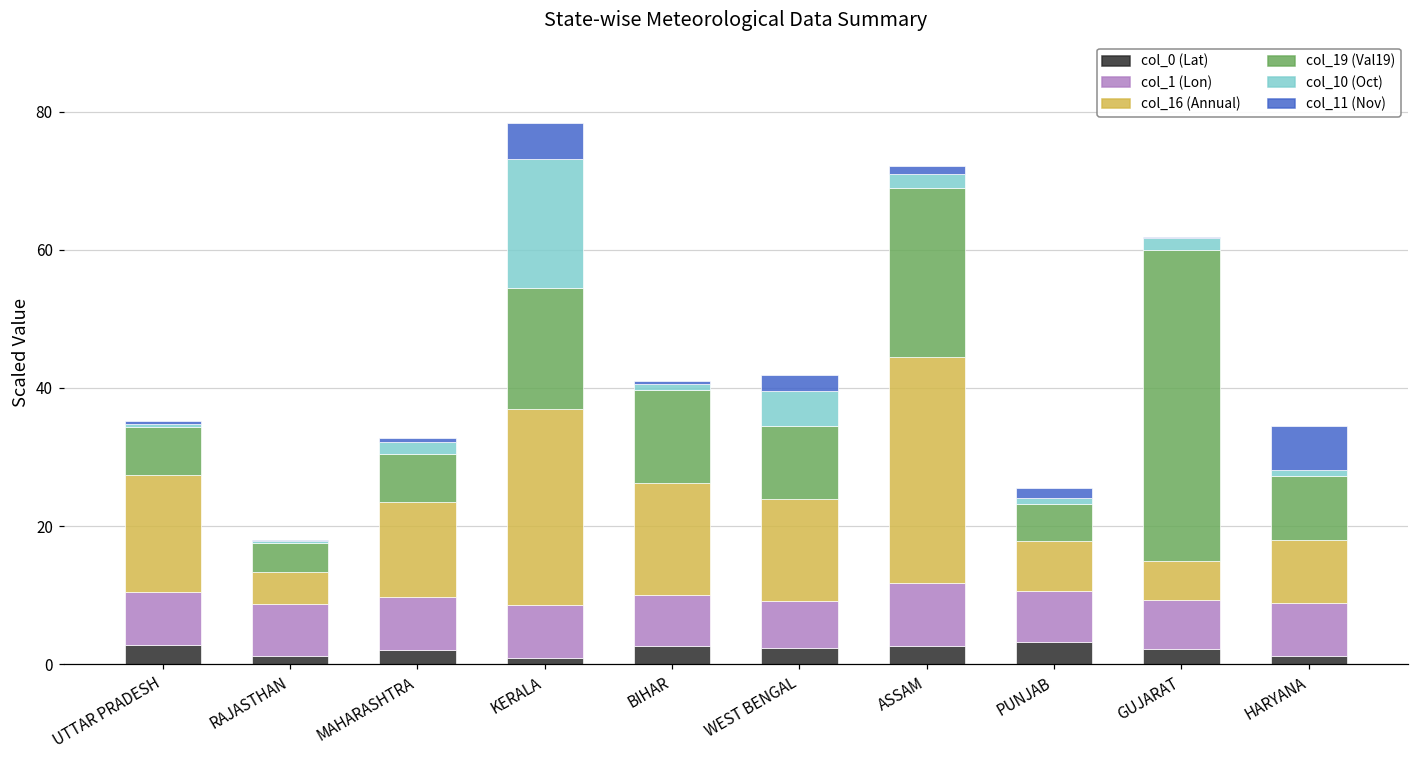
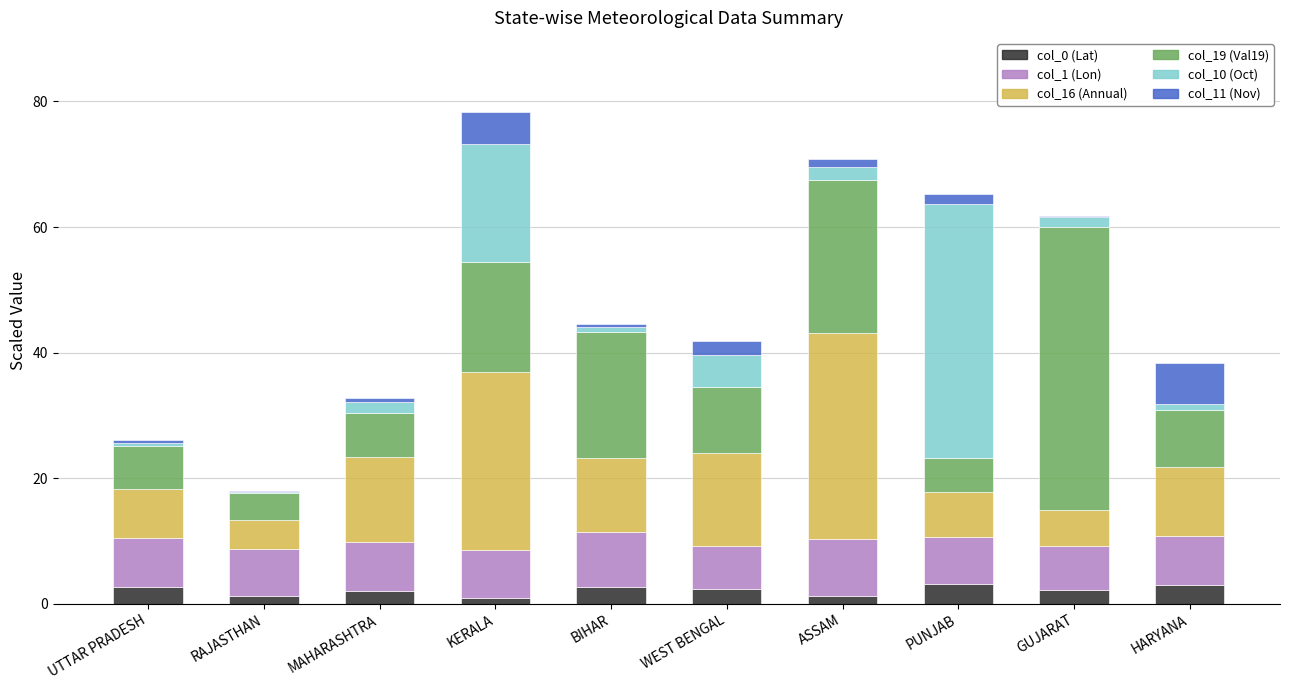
col_16 (Annual), UTTAR PRADESH: 17 -> 8
col_1 (Lon), BIHAR: 7 -> 9
col_16 (Annual), BIHAR: 16 -> 12
col_19 (Val19), BIHAR: 13 -> 20
col_0 (Lat), ASSAM: 3 -> 1
col_10 (Oct), PUNJAB: 1 -> 41
col_0 (Lat), HARYANA: 1 -> 3
col_16 (Annual), HARYANA: 9 -> 11
